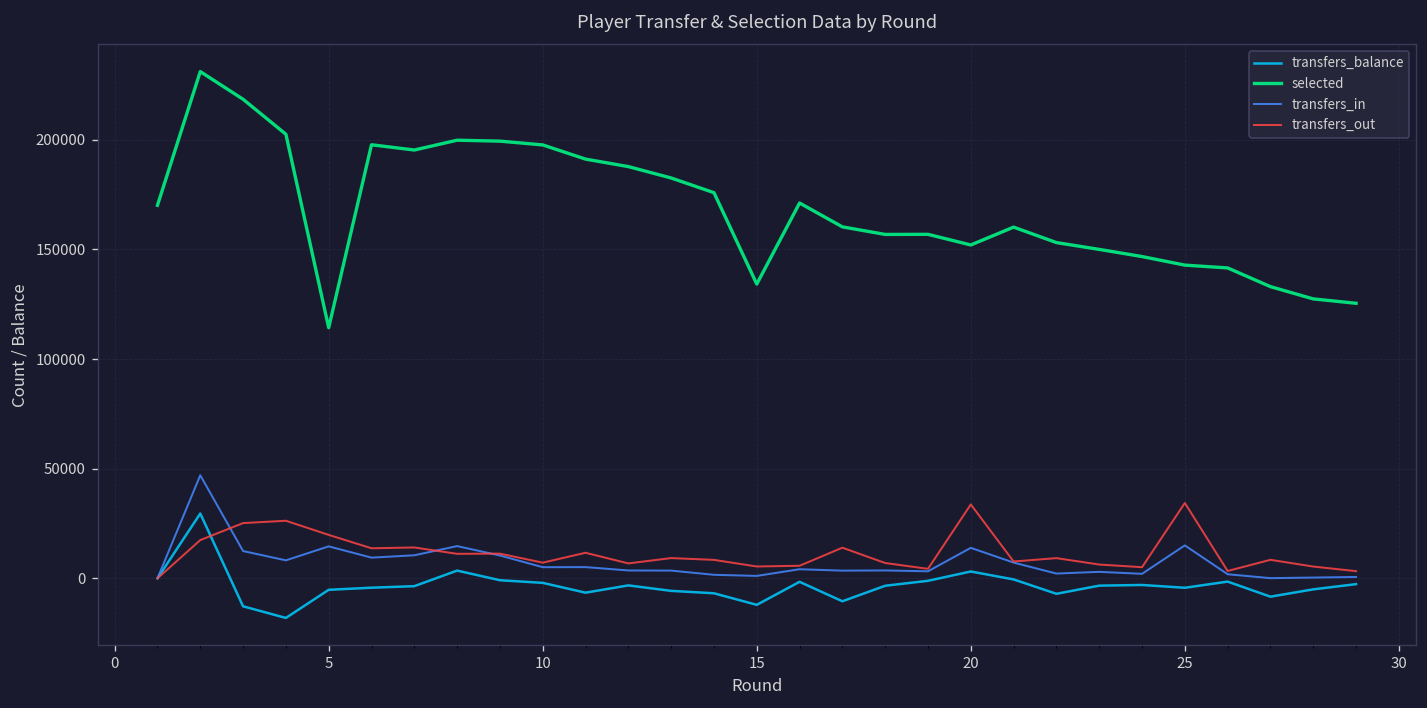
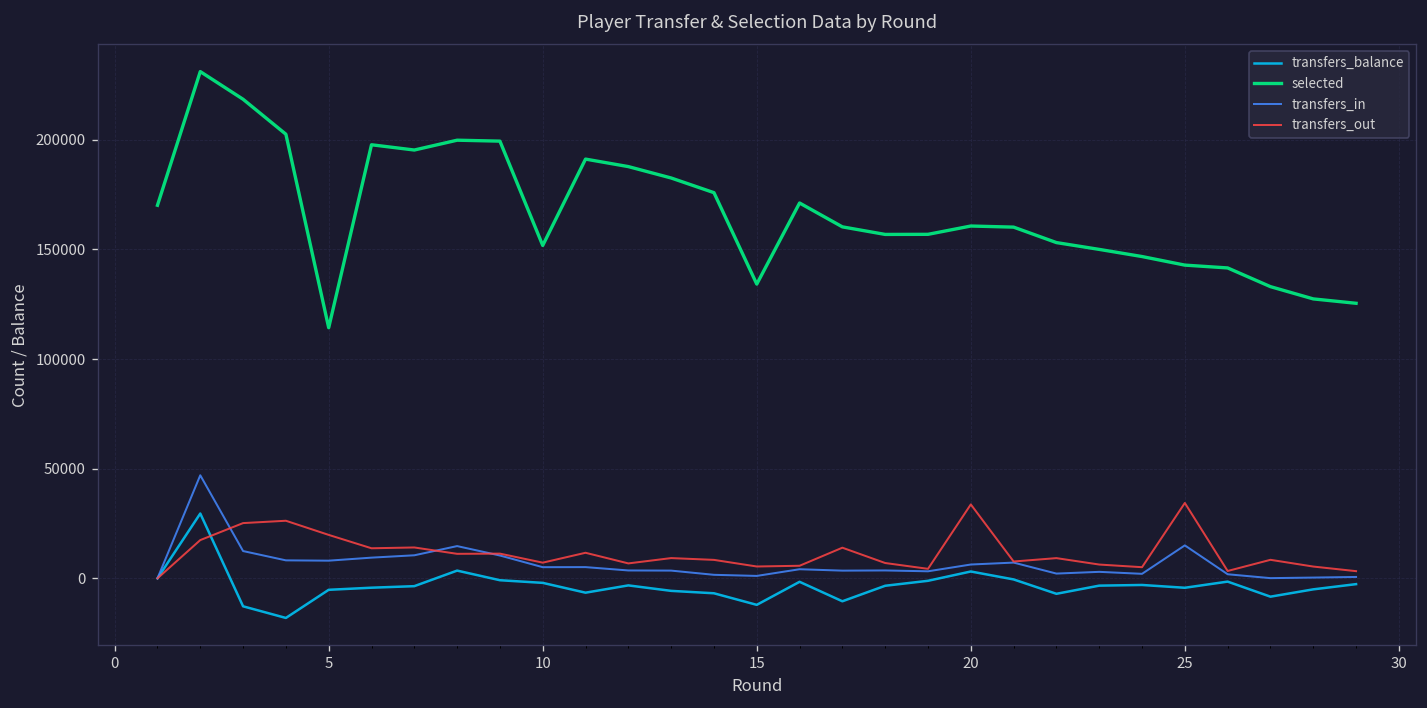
transfers_in, 5: 15000 -> 8000
selected, 10: 198000 -> 152000
selected, 20: 152000 -> 161000
transfers_in, 20: 14000 -> 6000
